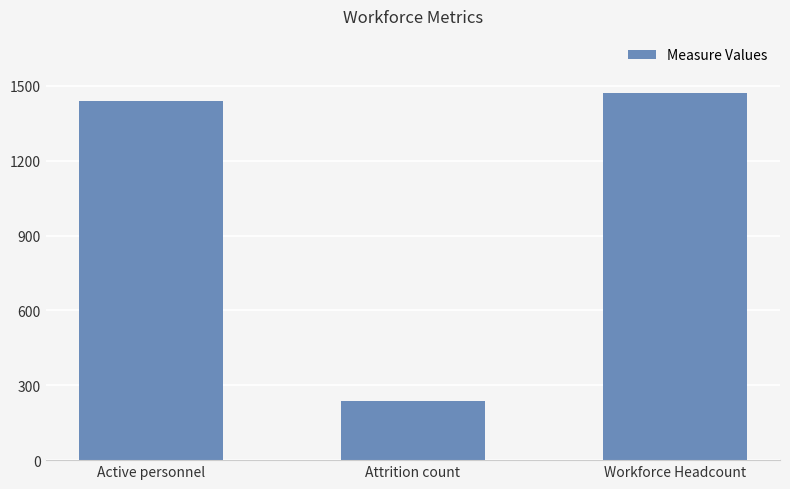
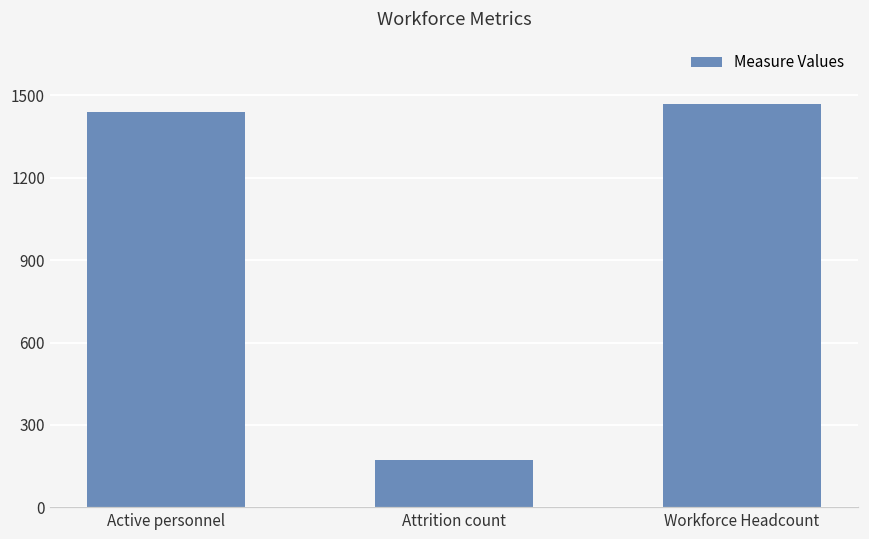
Attrition count: 240 -> 170
